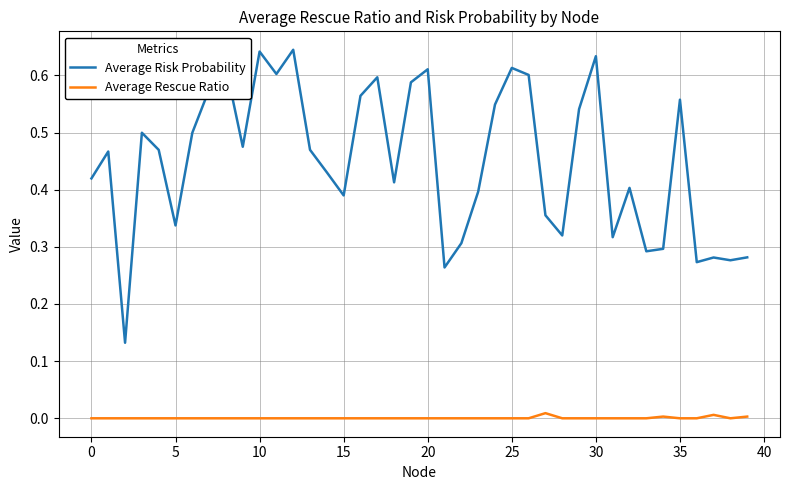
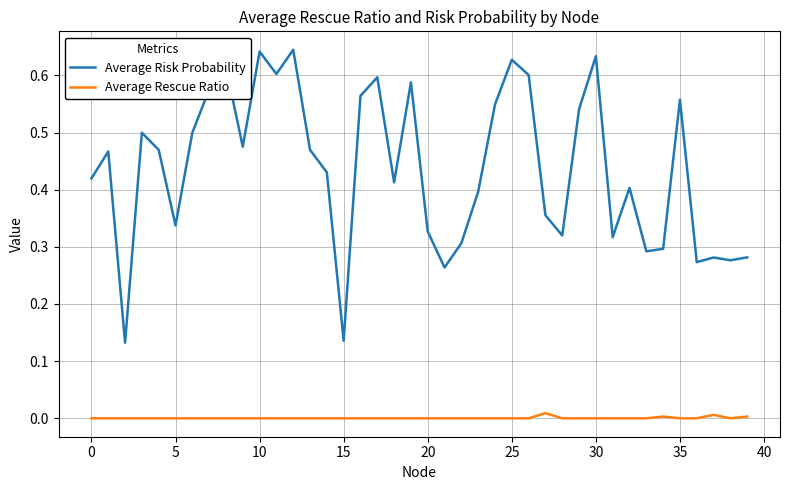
Average Risk Probability, 15: 0.39 -> 0.14
Average Risk Probability, 20: 0.61 -> 0.33
Average Risk Probability, 25: 0.61 -> 0.63
